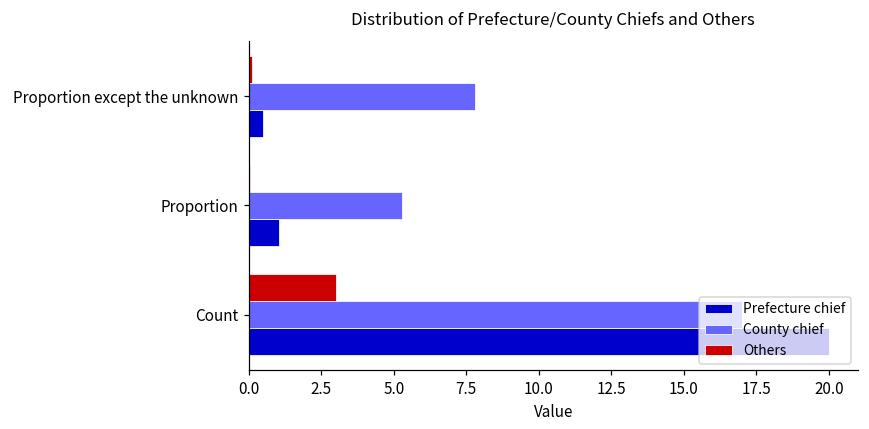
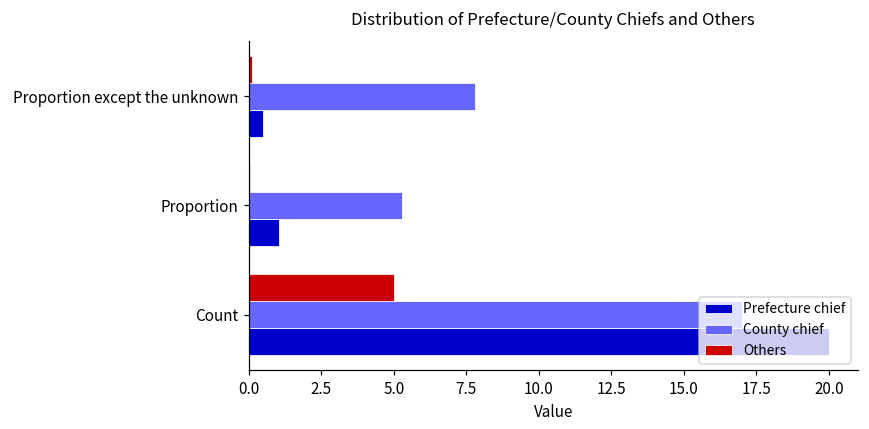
Others, Count: 3 -> 5
